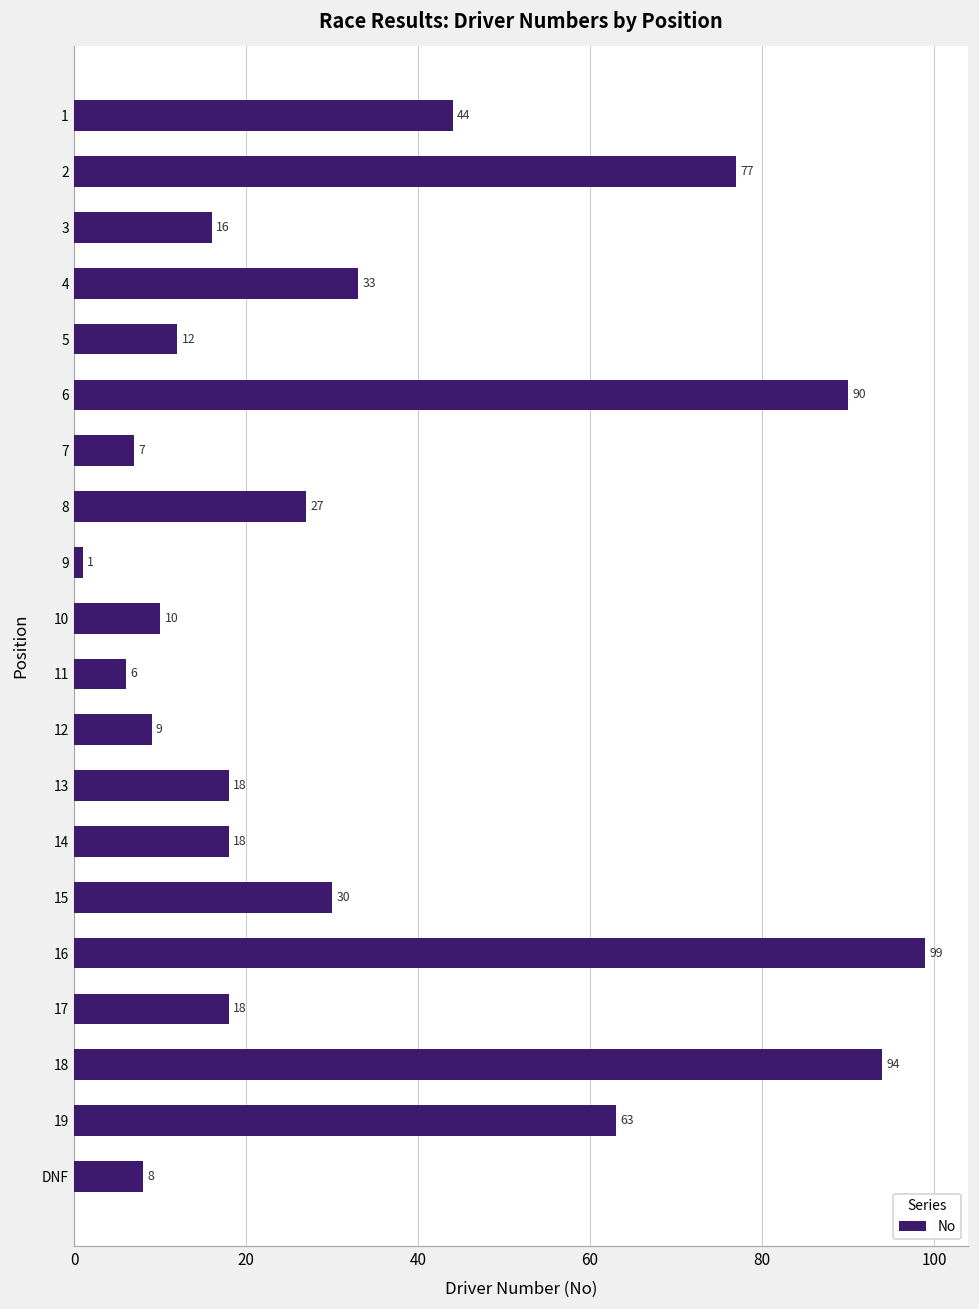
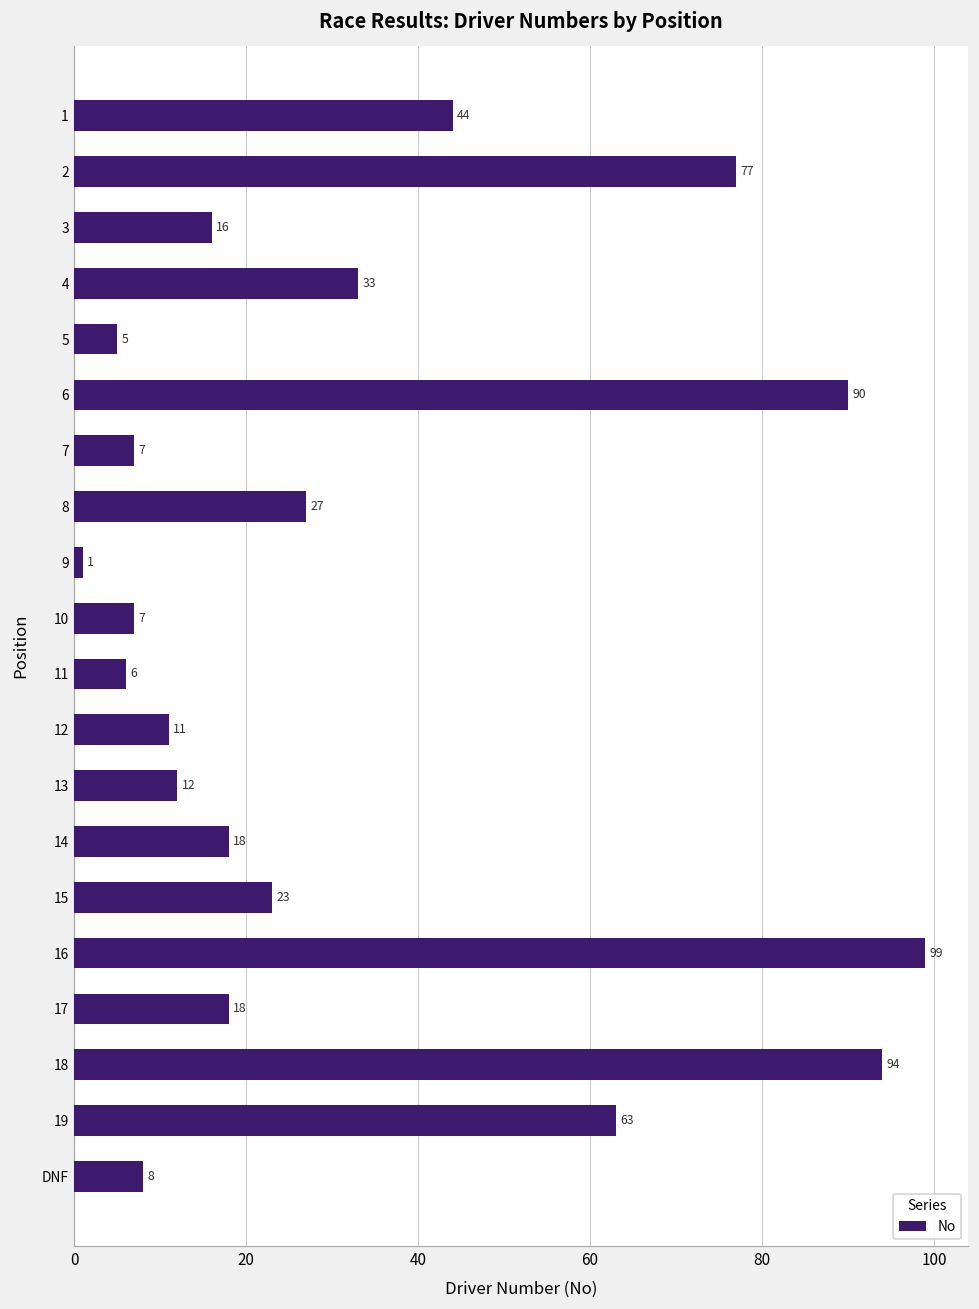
5: 12 -> 5
10: 10 -> 7
12: 9 -> 11
13: 18 -> 12
15: 30 -> 23
